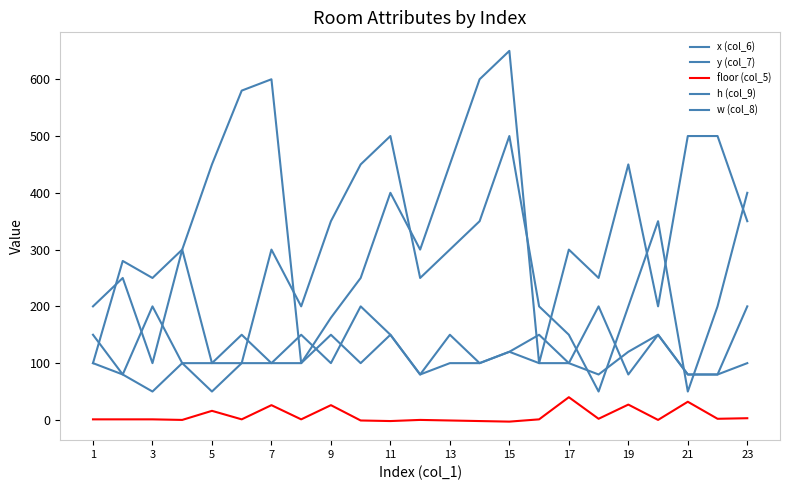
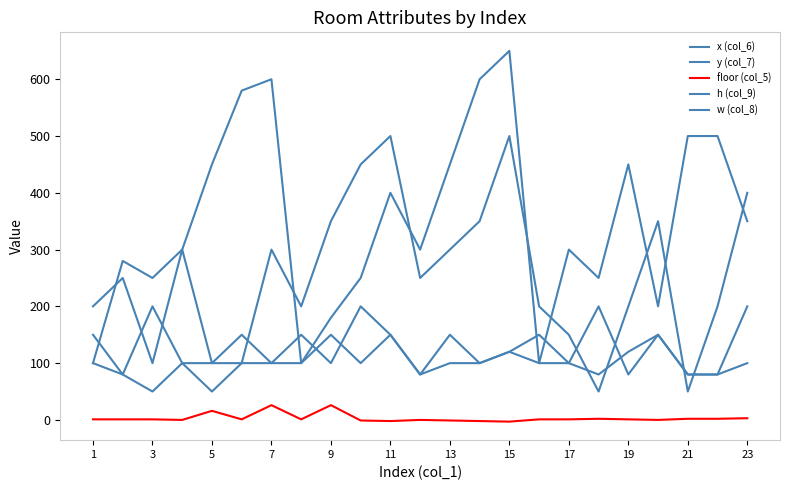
floor (col_5), 17: 40 -> 0
floor (col_5), 19: 30 -> 0
floor (col_5), 21: 30 -> 0
